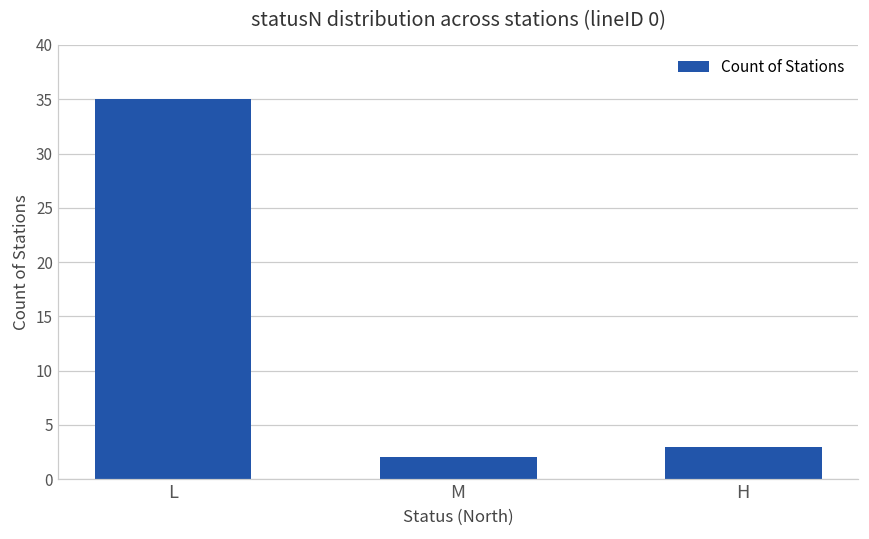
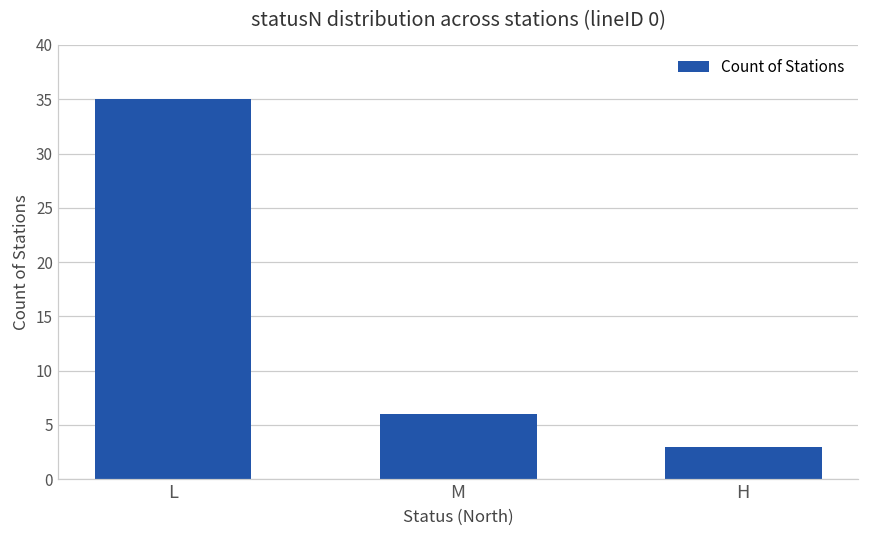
M: 2 -> 6
